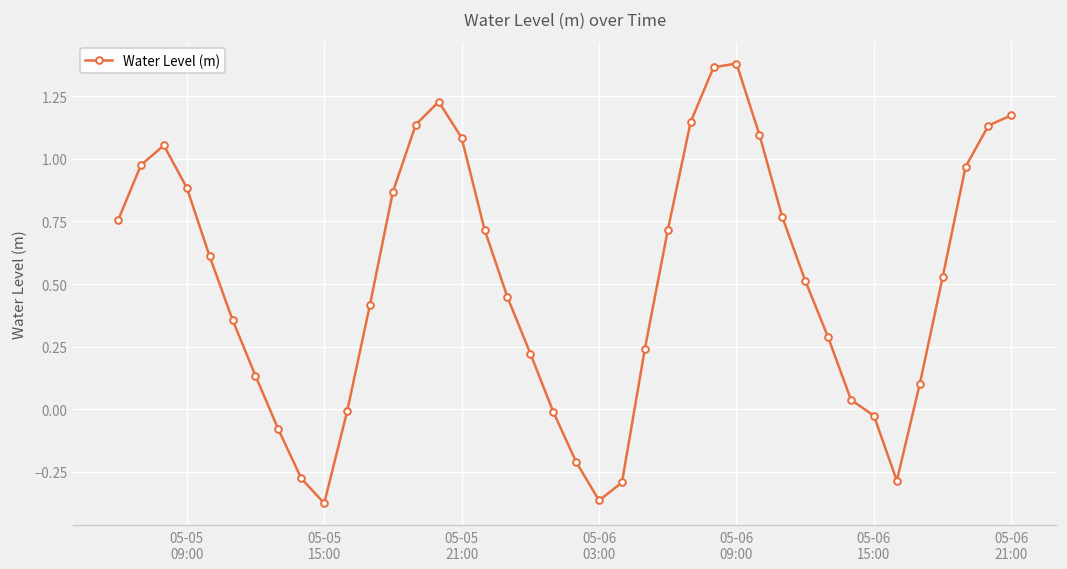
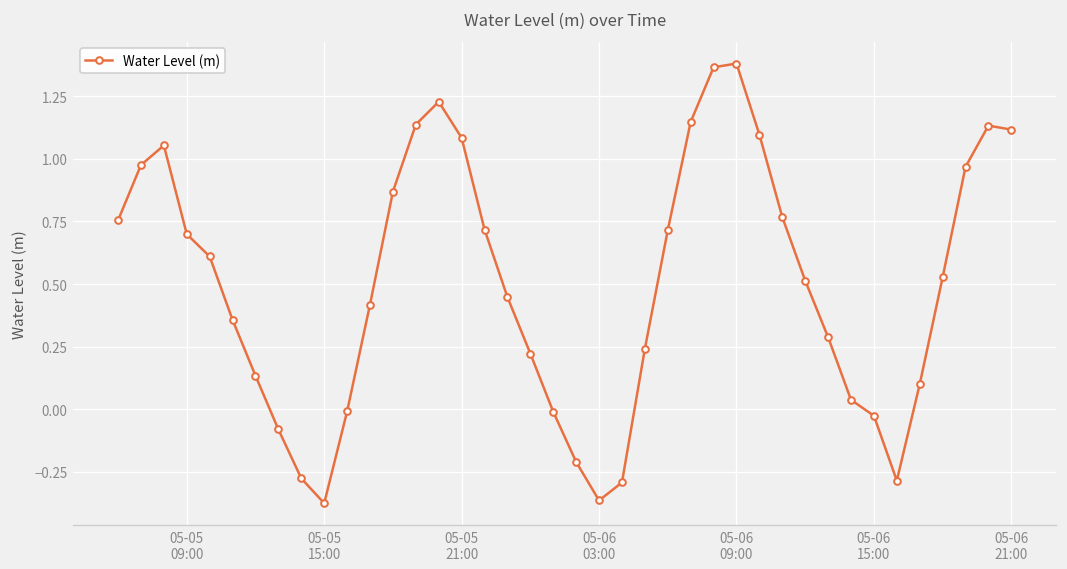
05-05 09:00: 0.88 -> 0.70
05-06 21:00: 1.17 -> 1.12
